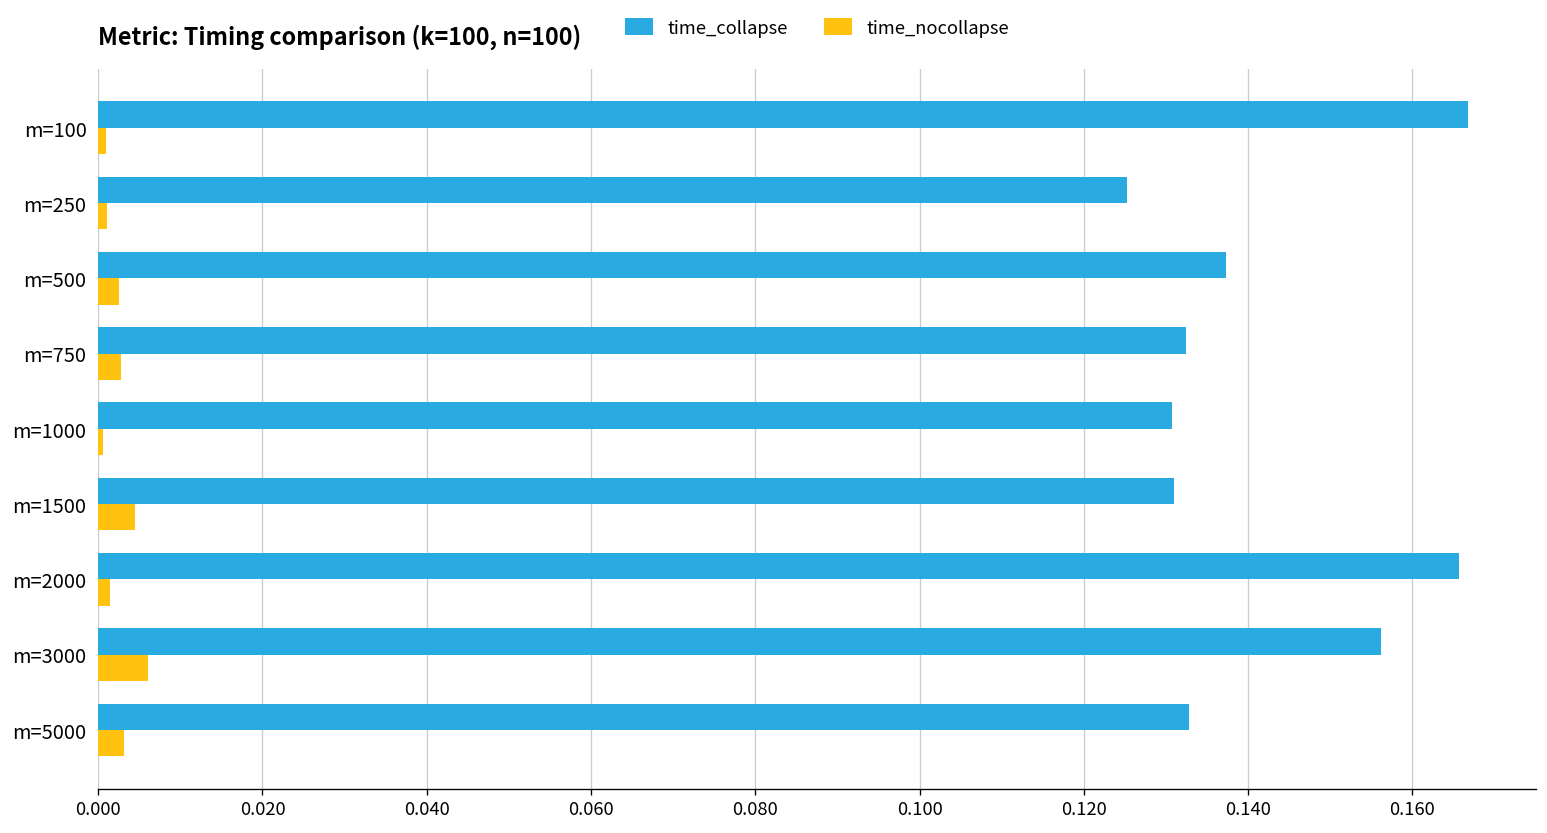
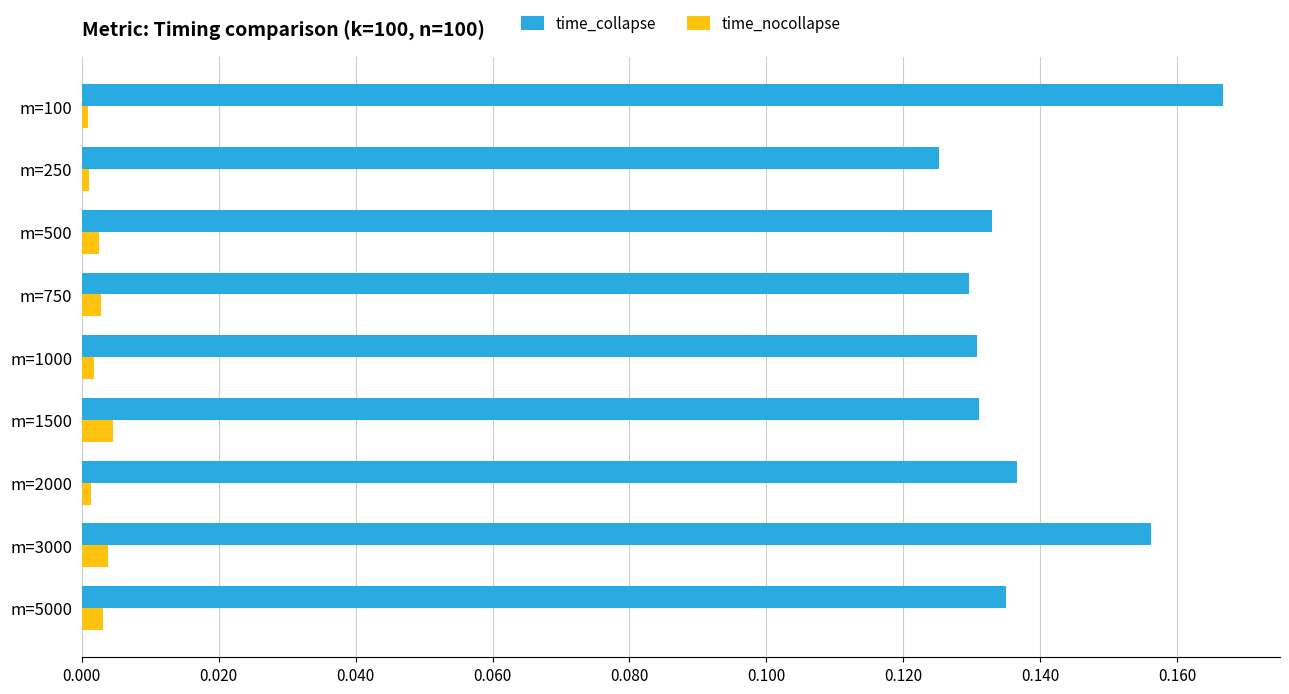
time_collapse, m=500: 0.137 -> 0.133
time_collapse, m=750: 0.132 -> 0.130
time_nocollapse, m=1000: 0.001 -> 0.002
time_collapse, m=2000: 0.166 -> 0.137
time_nocollapse, m=3000: 0.006 -> 0.004
time_collapse, m=5000: 0.133 -> 0.135
